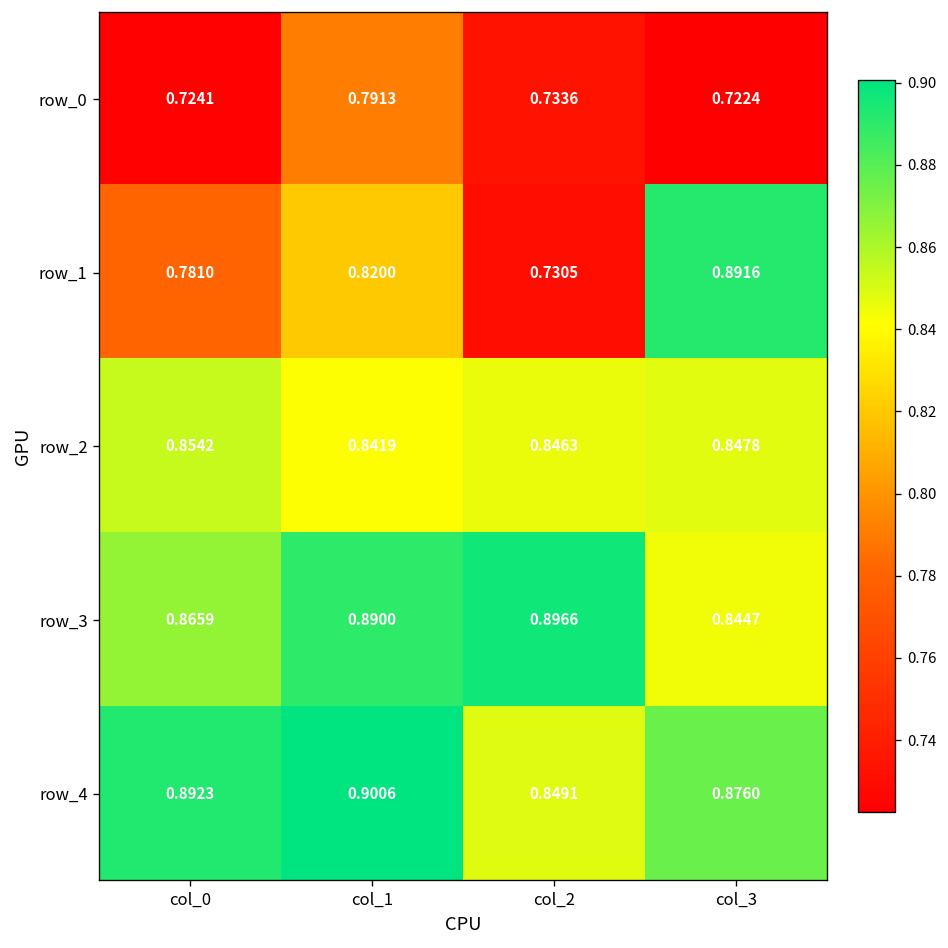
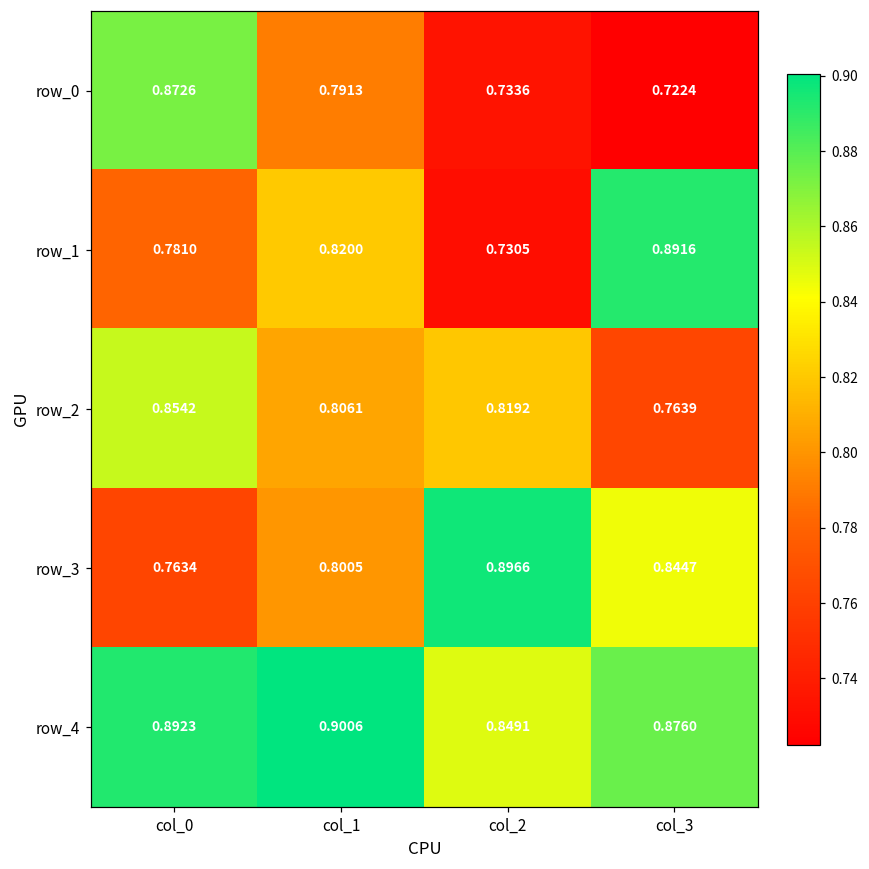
row_0, col_0: 0.7241 -> 0.8726
row_2, col_1: 0.8419 -> 0.8061
row_2, col_2: 0.8463 -> 0.8192
row_2, col_3: 0.8478 -> 0.7639
row_3, col_0: 0.8659 -> 0.7634
row_3, col_1: 0.8900 -> 0.8005
